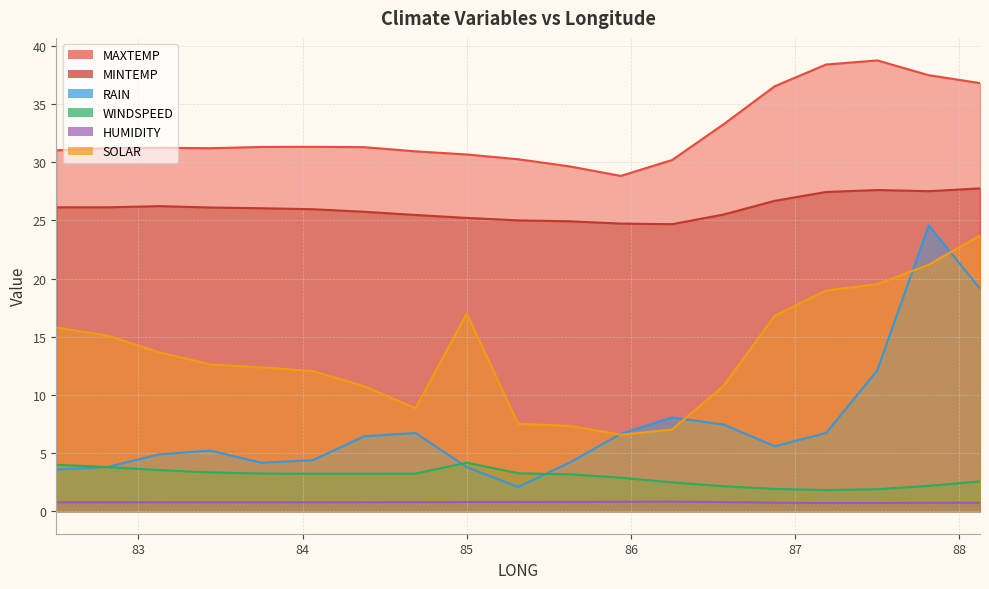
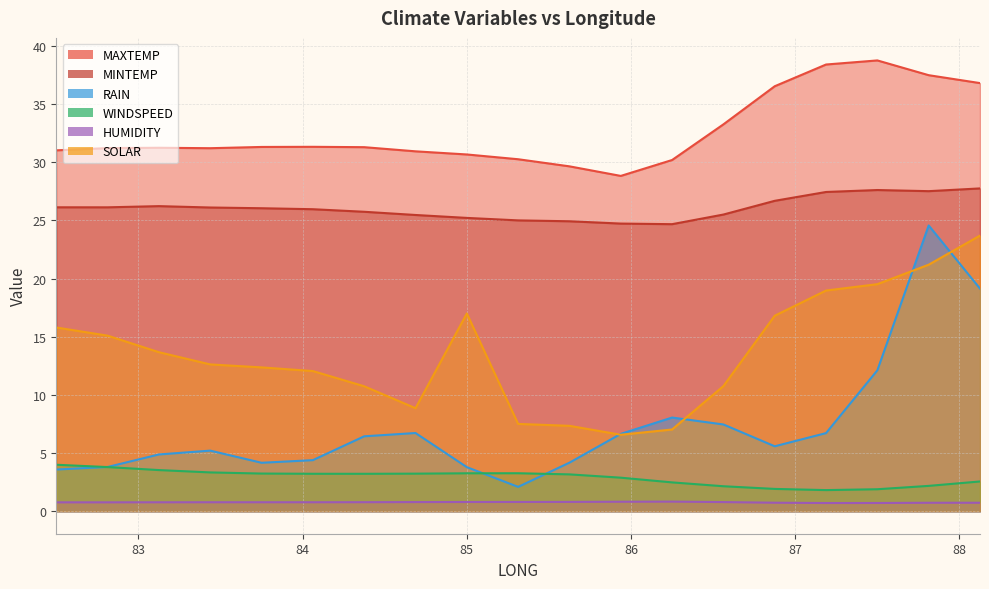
WINDSPEED, 85: 4.2 -> 3.3
